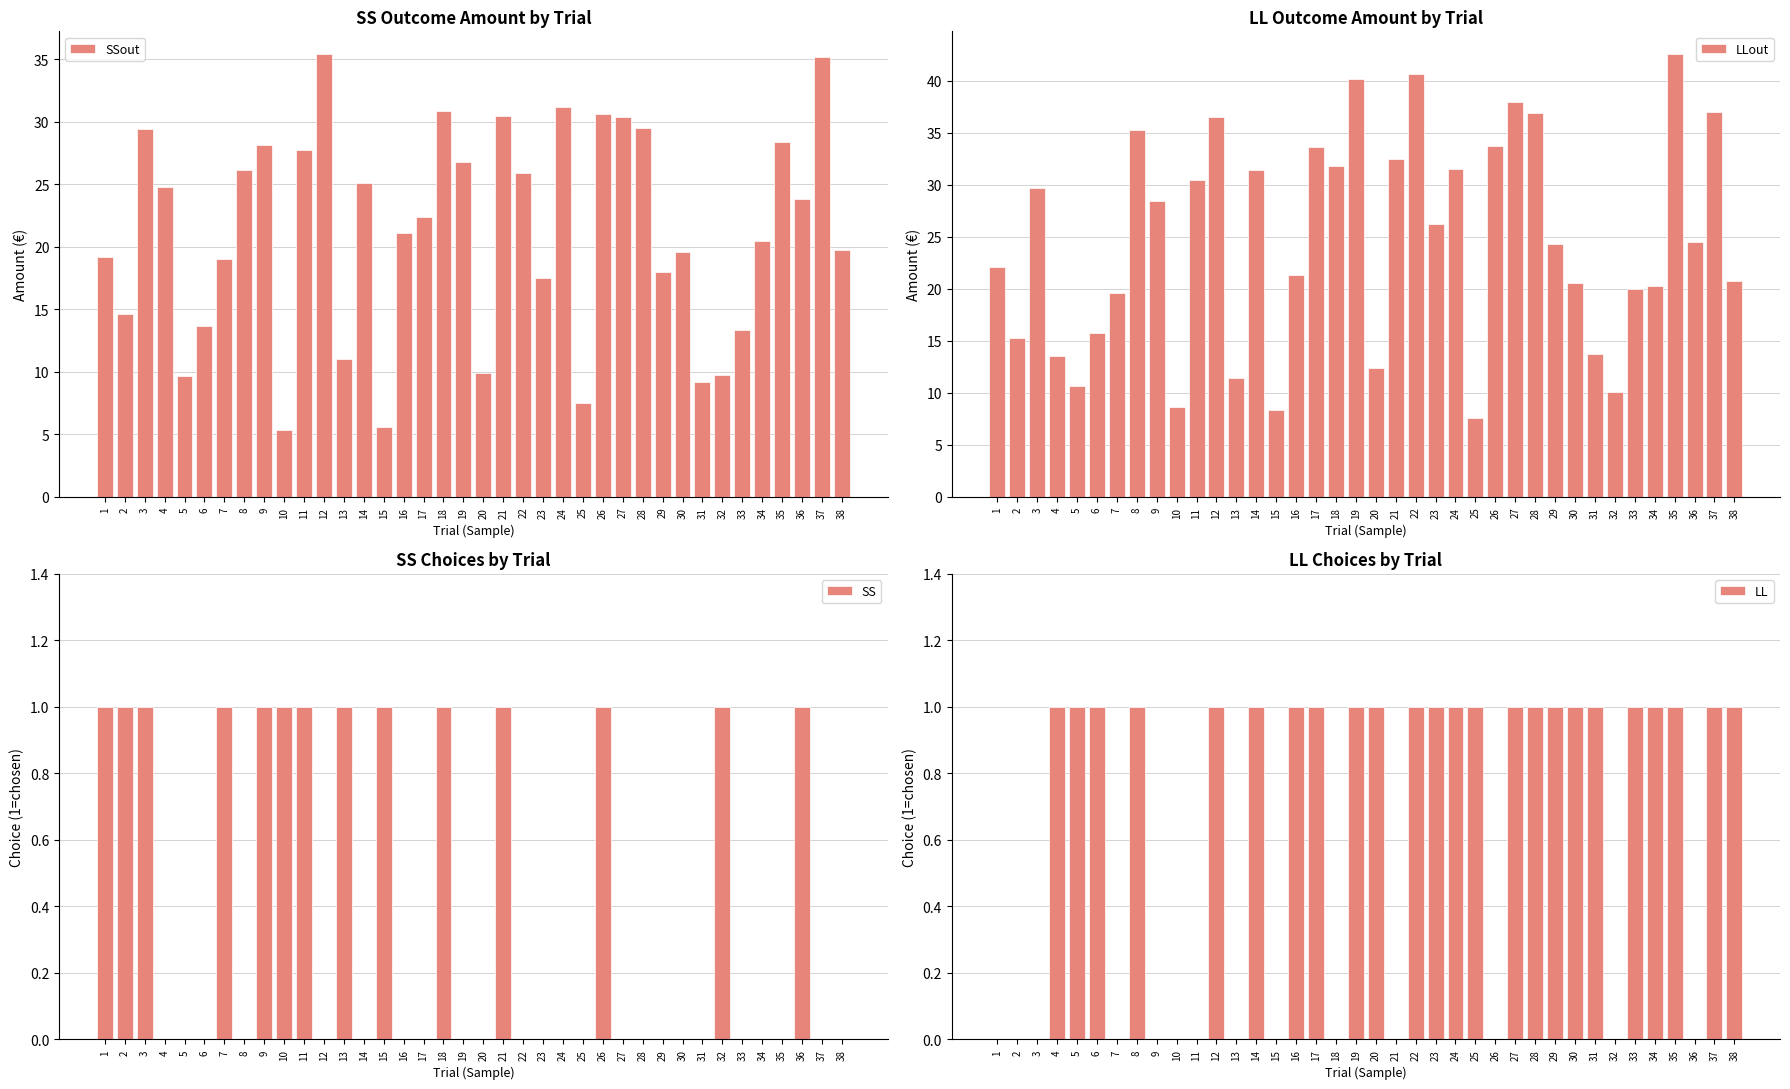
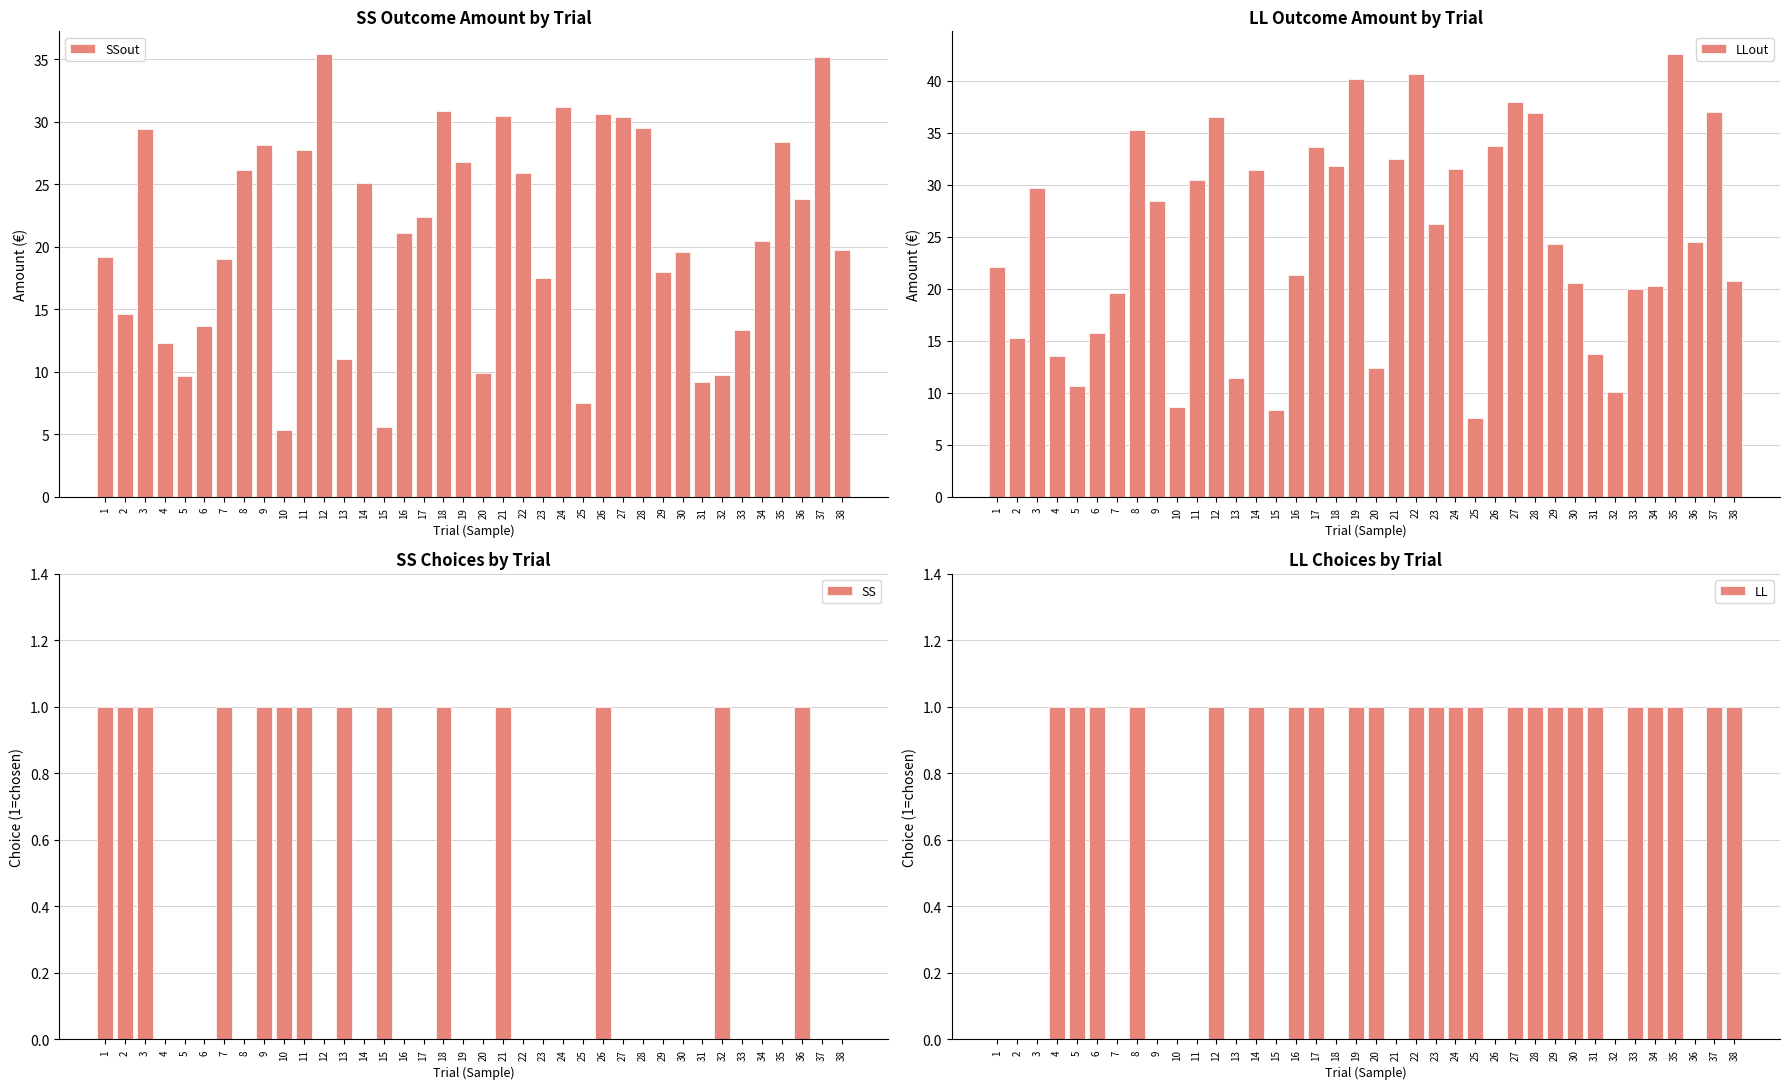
SS Outcome Amount by Trial, 4: 24.8 -> 12.4
